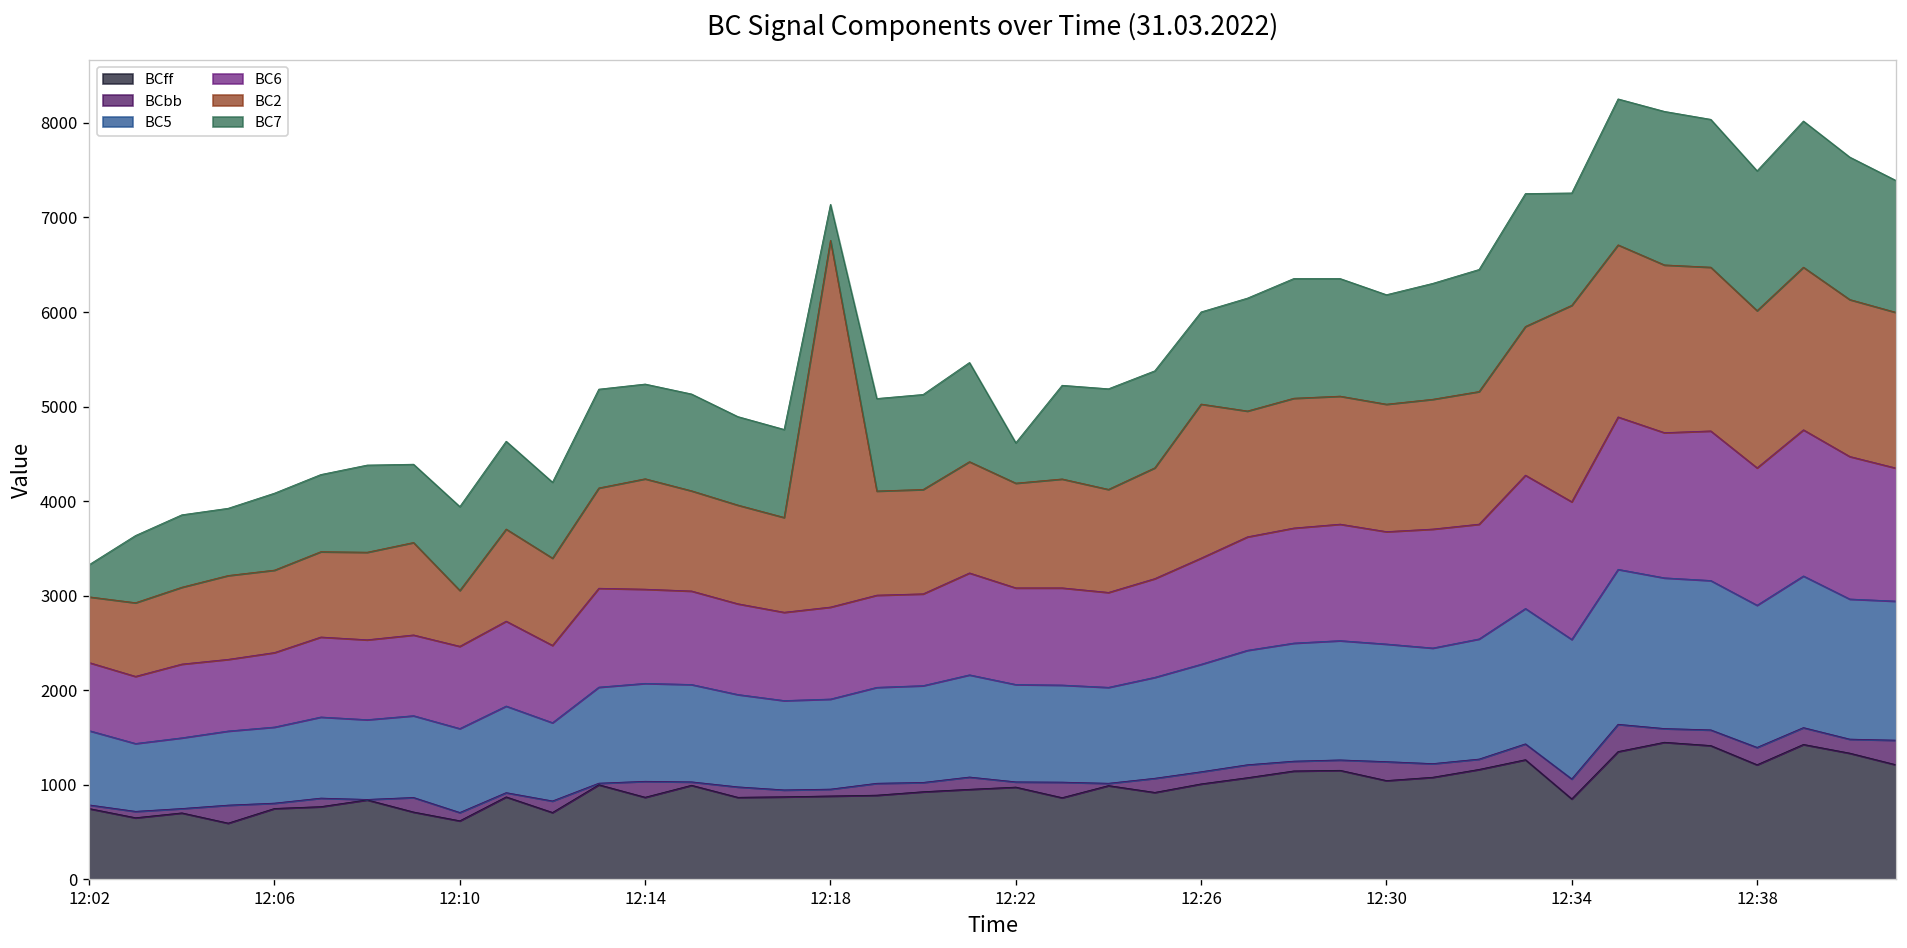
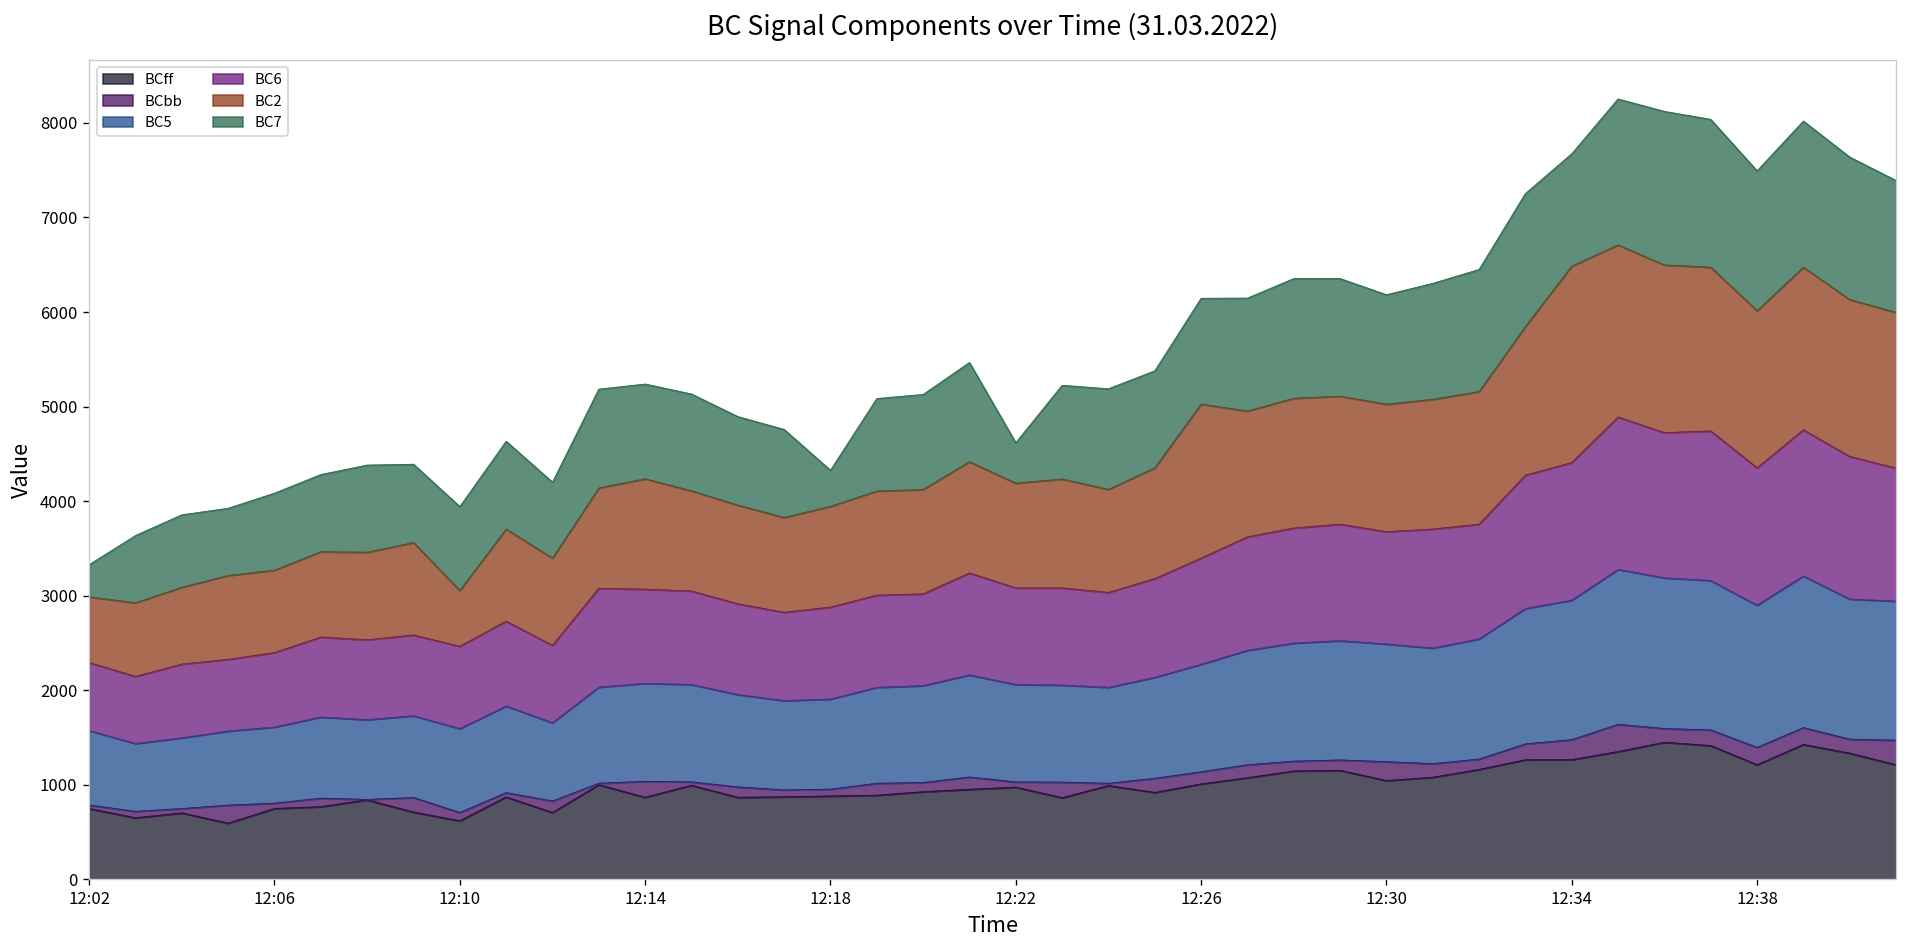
BC2, 12:18: 3900 -> 1100
BC7, 12:26: 1000 -> 1100
BCff, 12:34: 800 -> 1300
